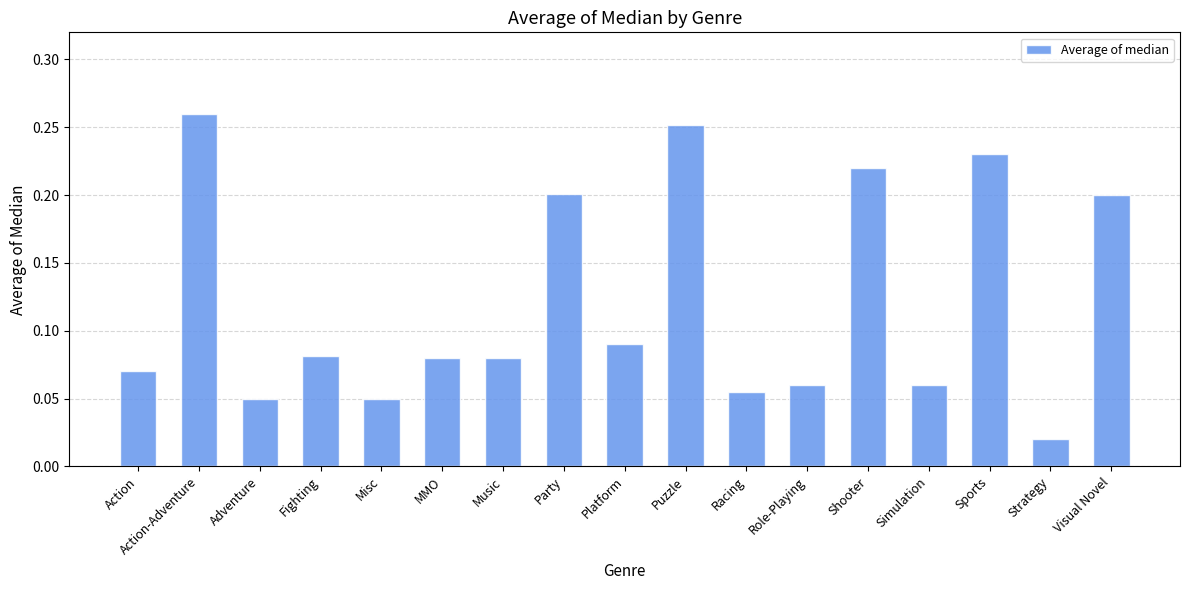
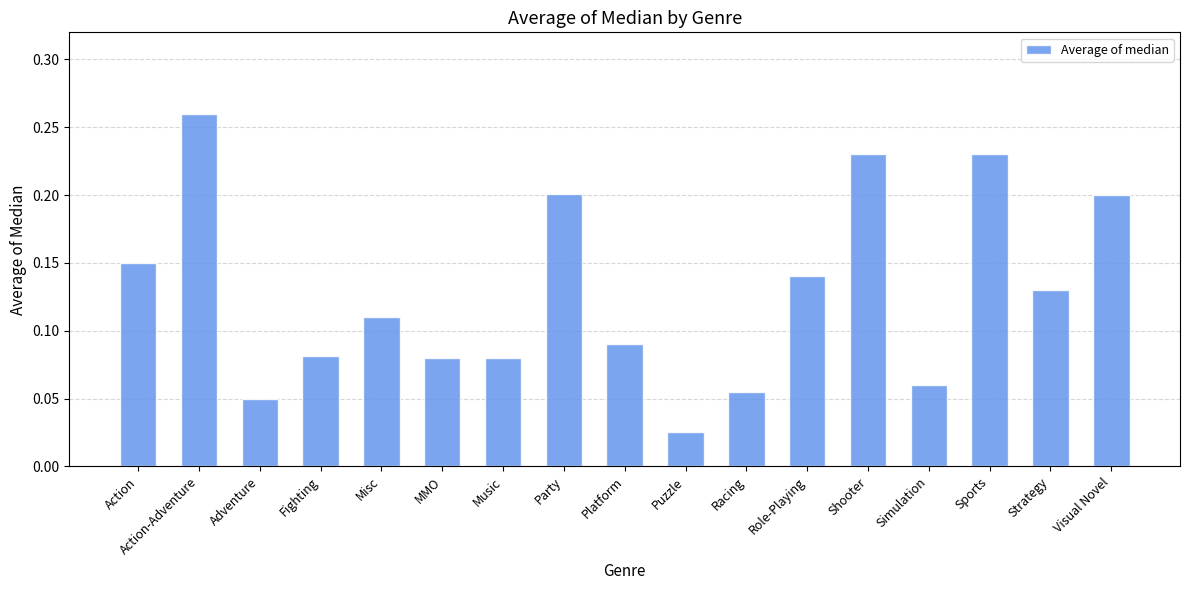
Action: 0.07 -> 0.15
Misc: 0.05 -> 0.11
Puzzle: 0.252 -> 0.025
Role-Playing: 0.06 -> 0.14
Shooter: 0.22 -> 0.23
Strategy: 0.02 -> 0.13
